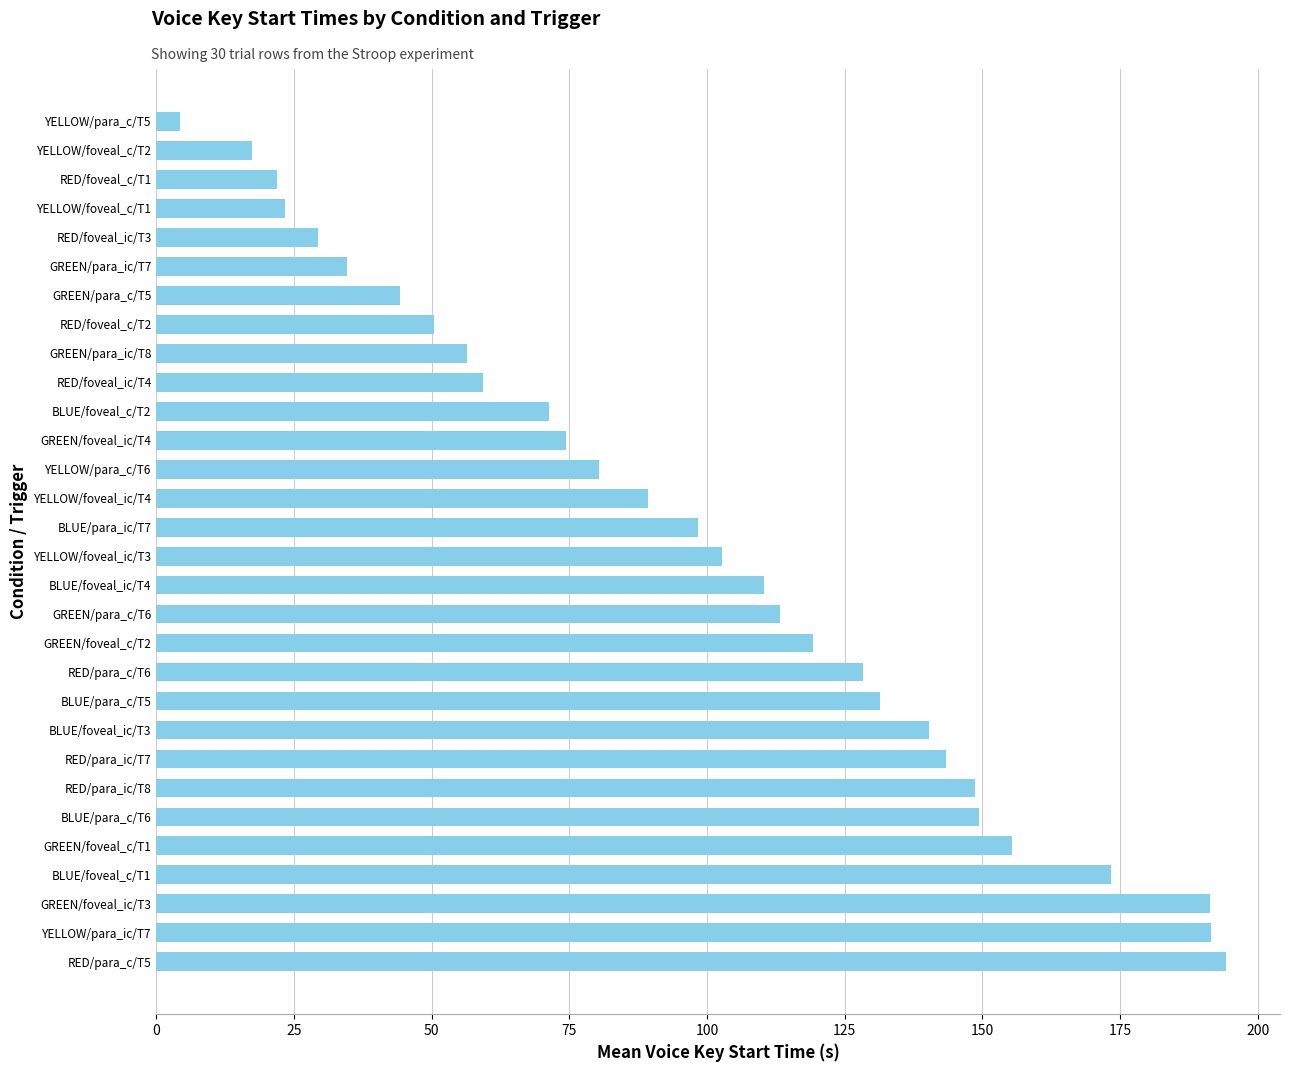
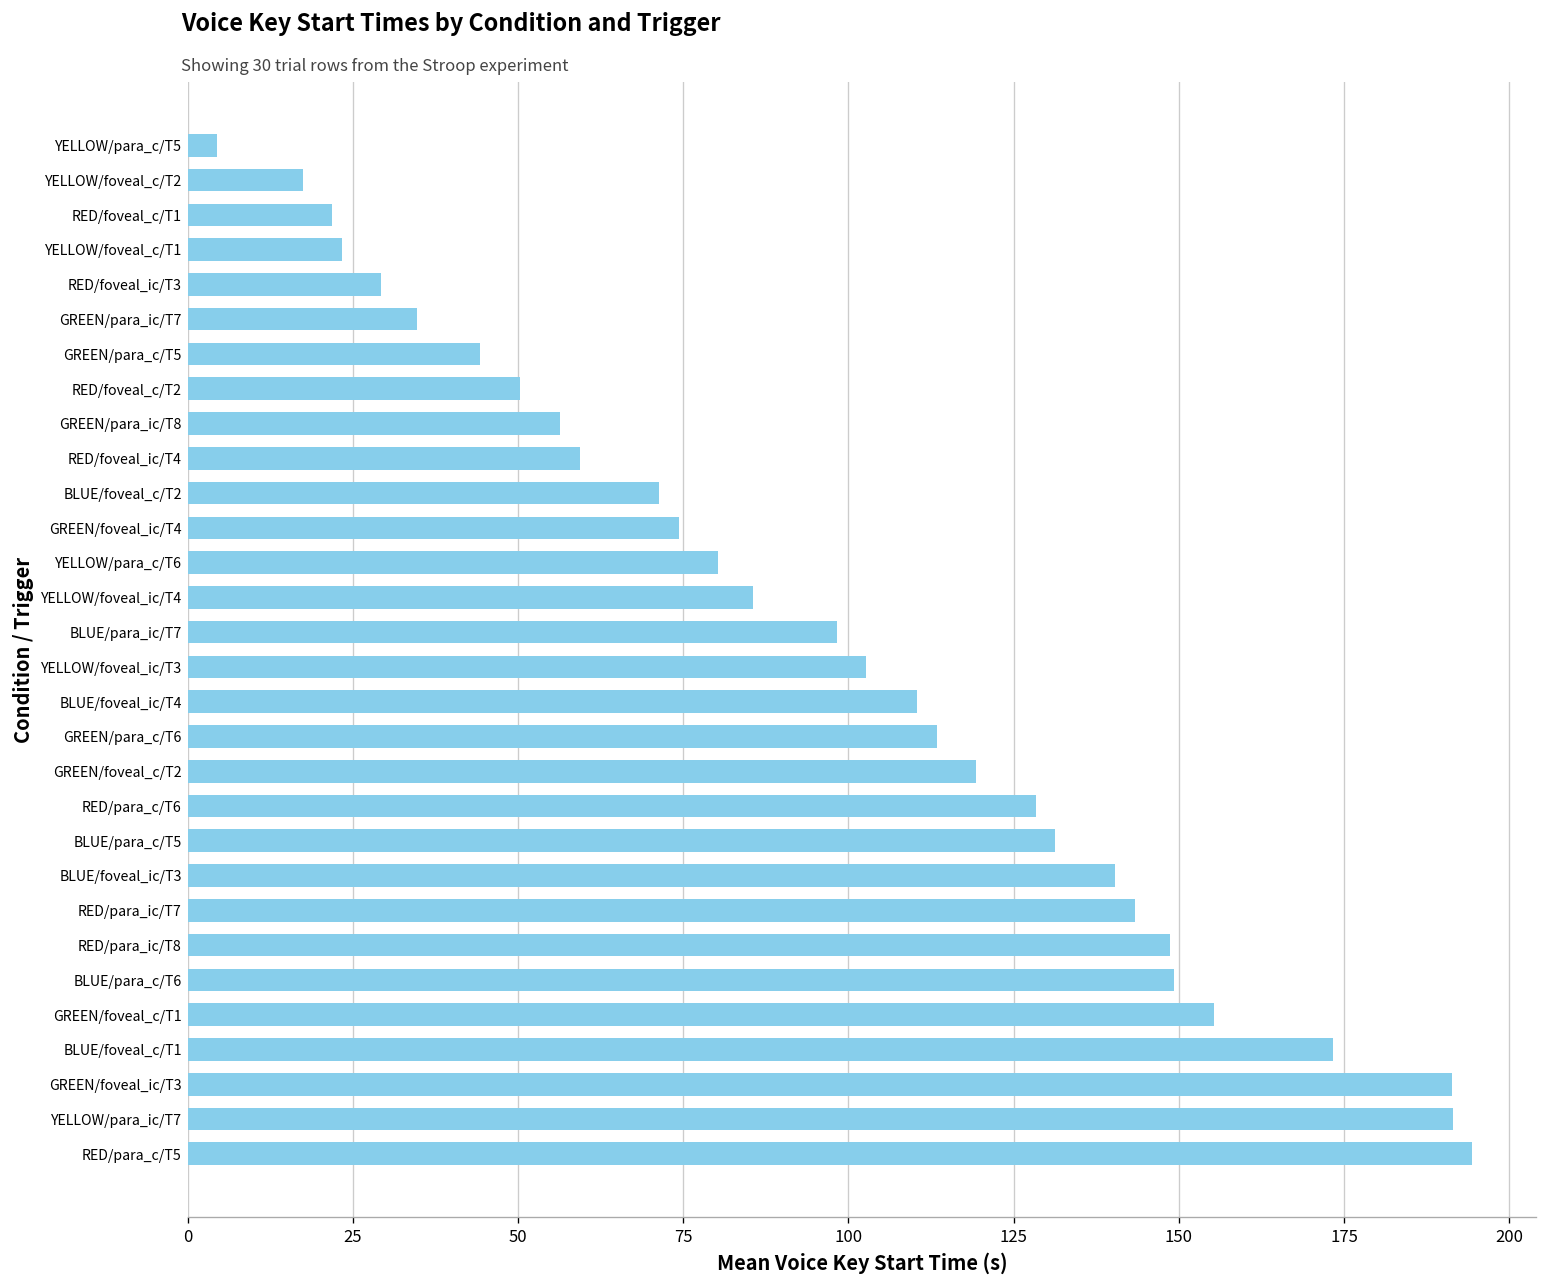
YELLOW/foveal_ic/T4: 89 -> 86
